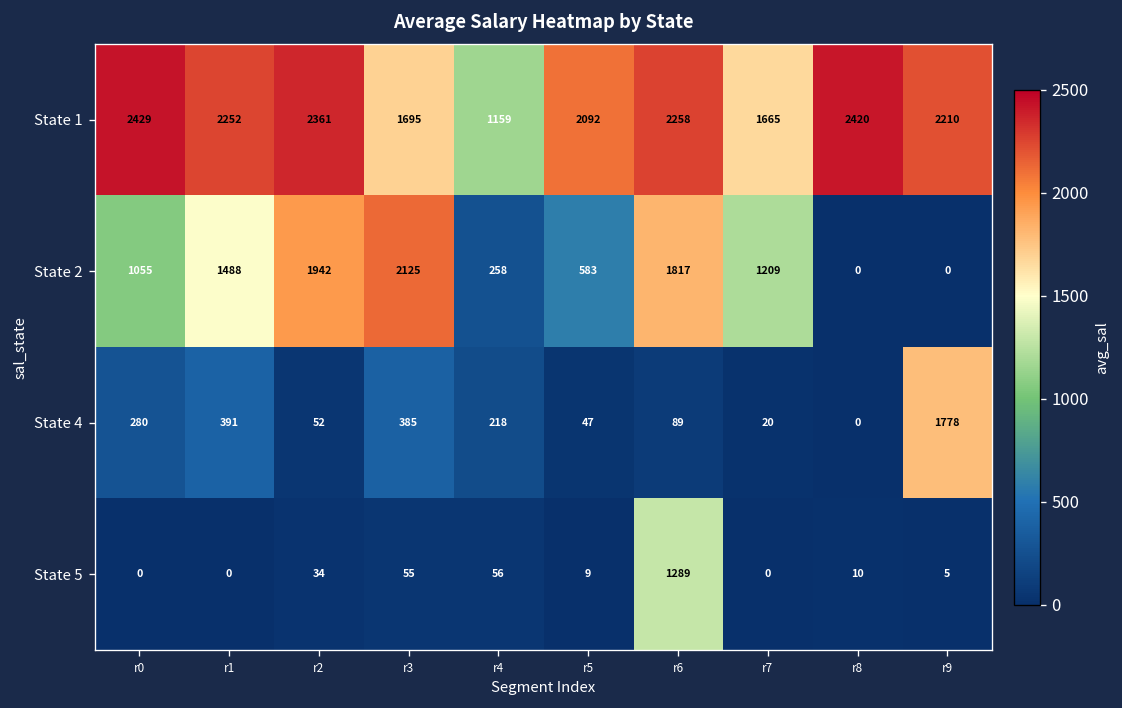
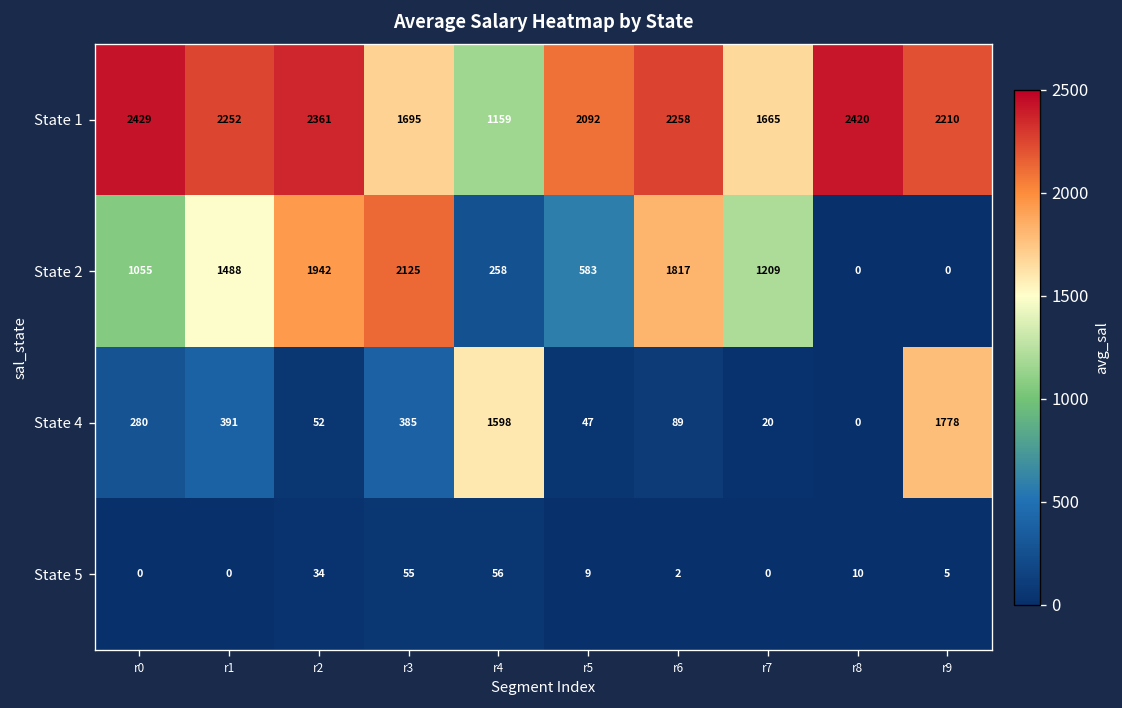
State 4, r4: 218 -> 1598
State 5, r6: 1289 -> 2
